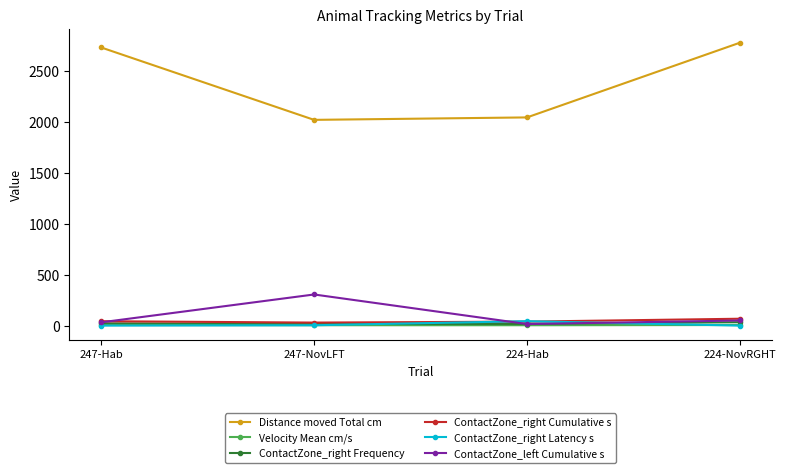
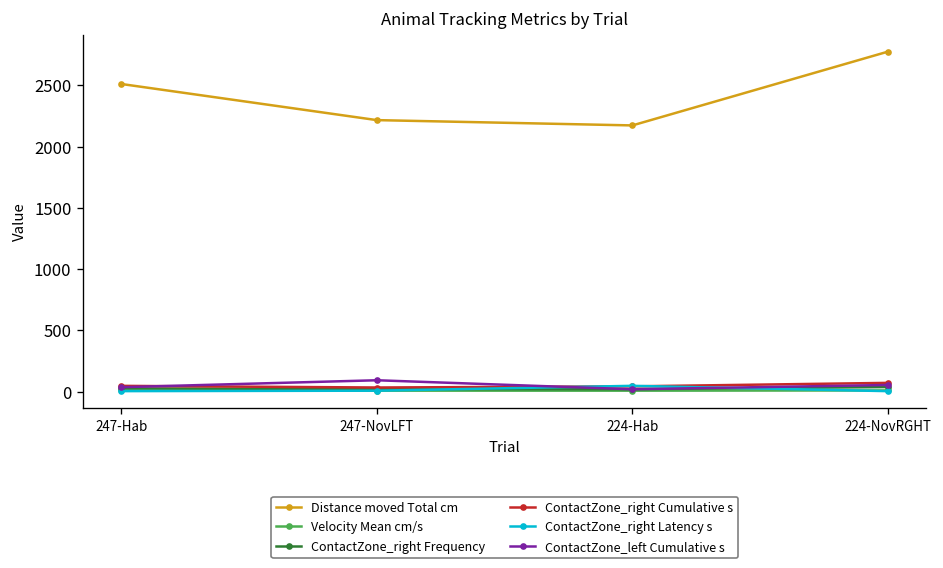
Distance moved Total cm, 247-Hab: 2730 -> 2510
Distance moved Total cm, 247-NovLFT: 2020 -> 2220
ContactZone_left Cumulative s, 247-NovLFT: 310 -> 90
Distance moved Total cm, 224-Hab: 2040 -> 2170
